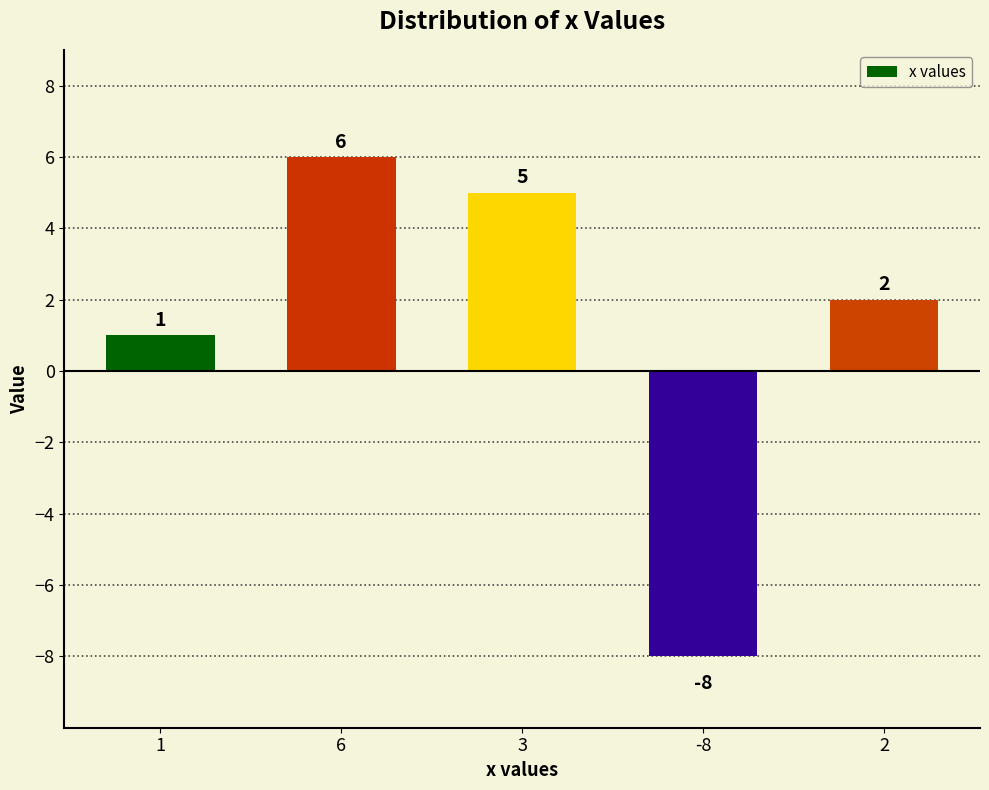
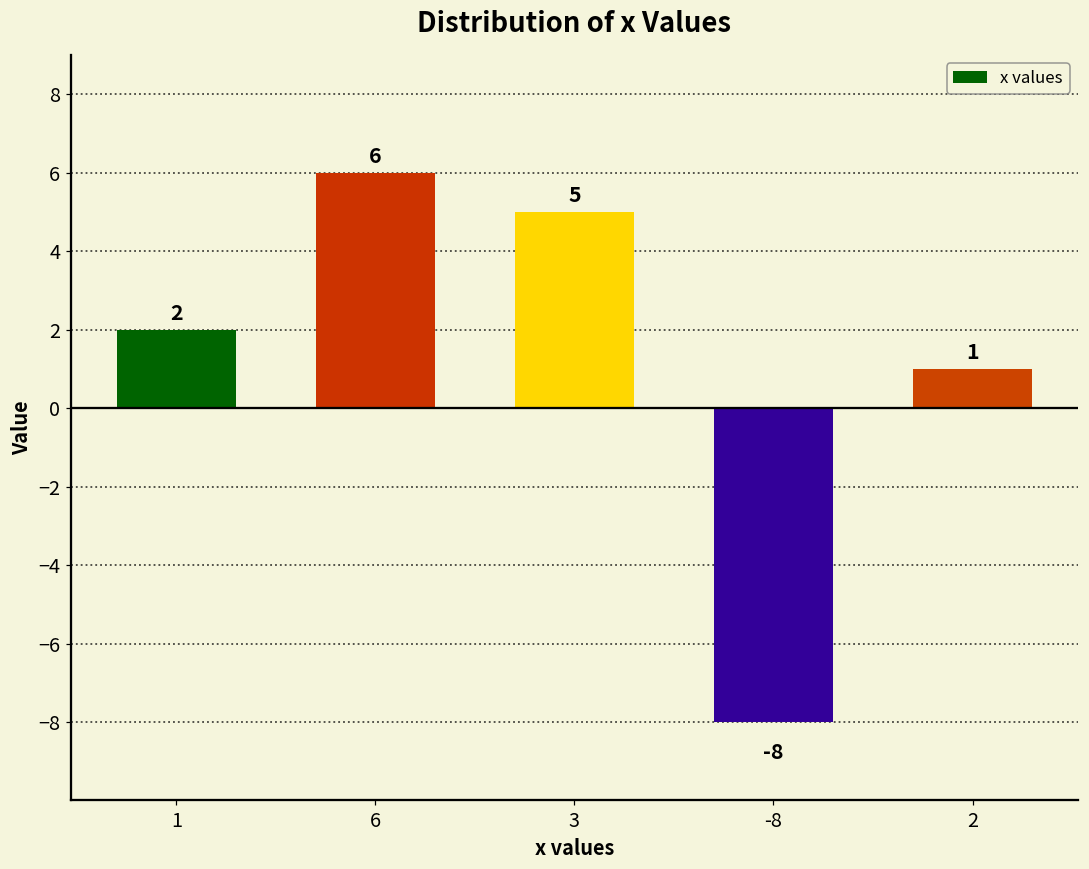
1: 1 -> 2
2: 2 -> 1
